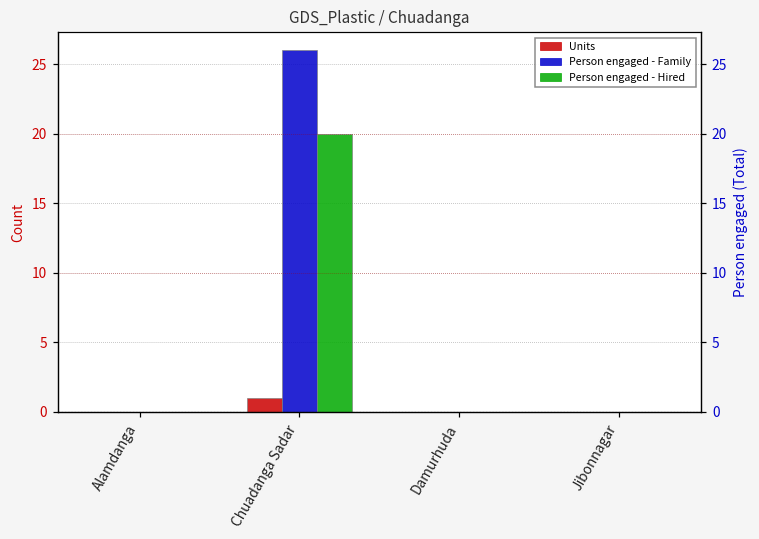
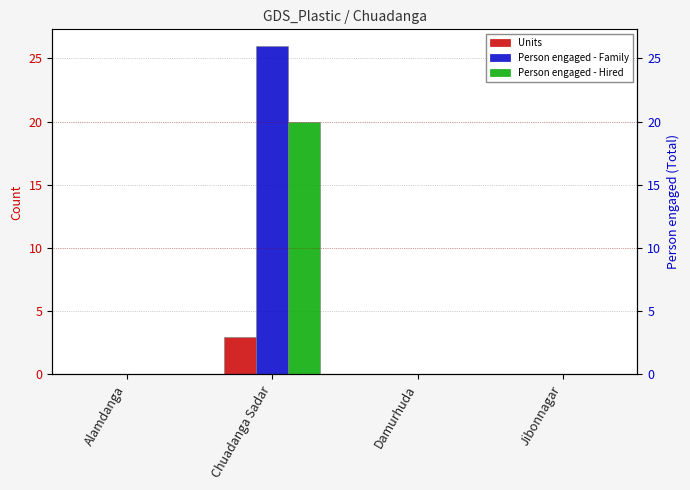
Units, Chuadanga Sadar: 1 -> 3
